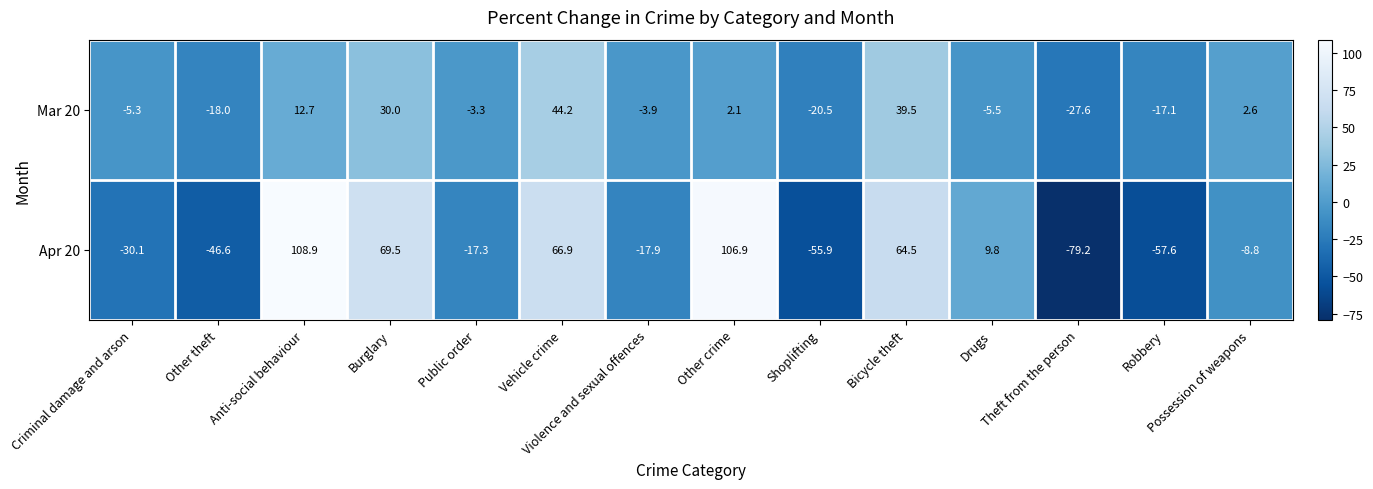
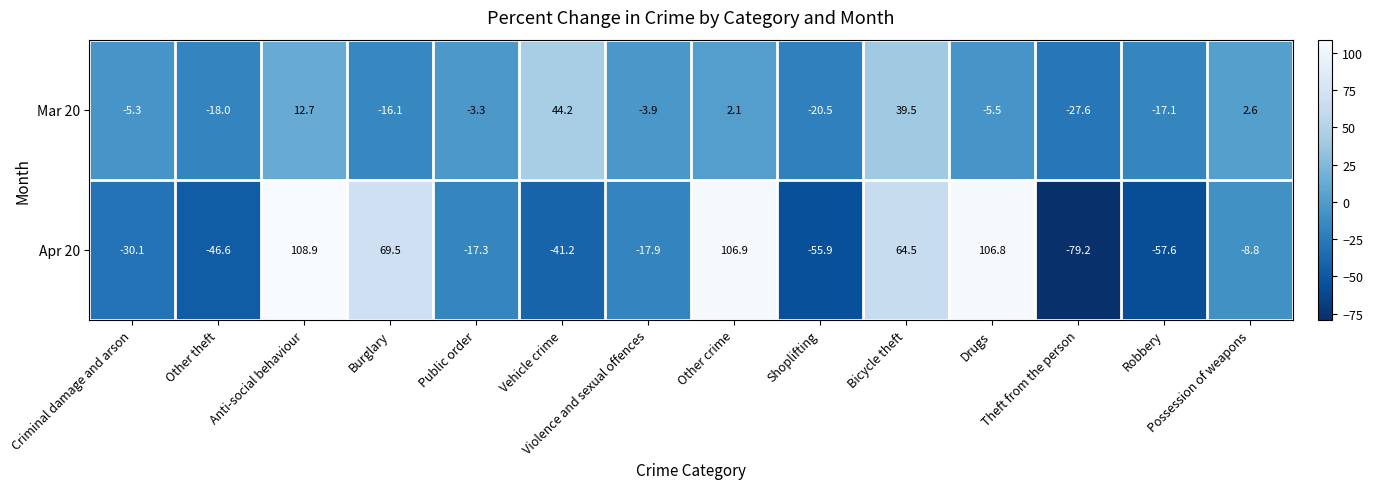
Mar 20, Burglary: 30.0 -> -16.1
Apr 20, Vehicle crime: 66.9 -> -41.2
Apr 20, Drugs: 9.8 -> 106.8
